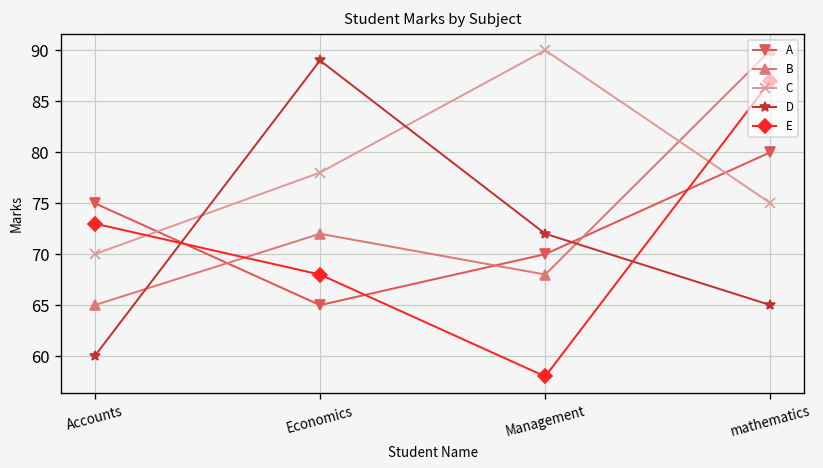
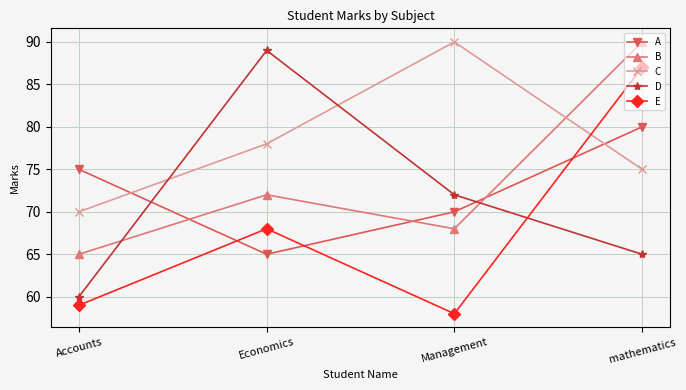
E, Accounts: 73 -> 59
